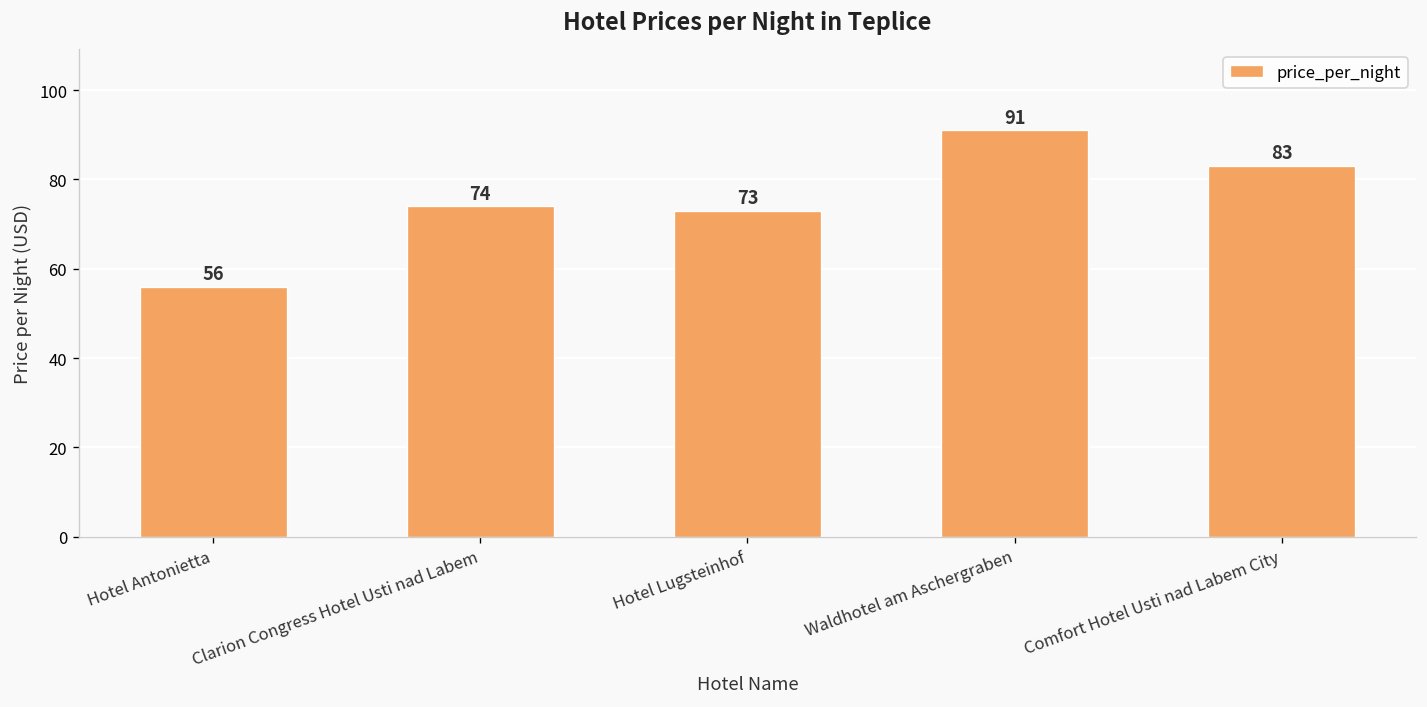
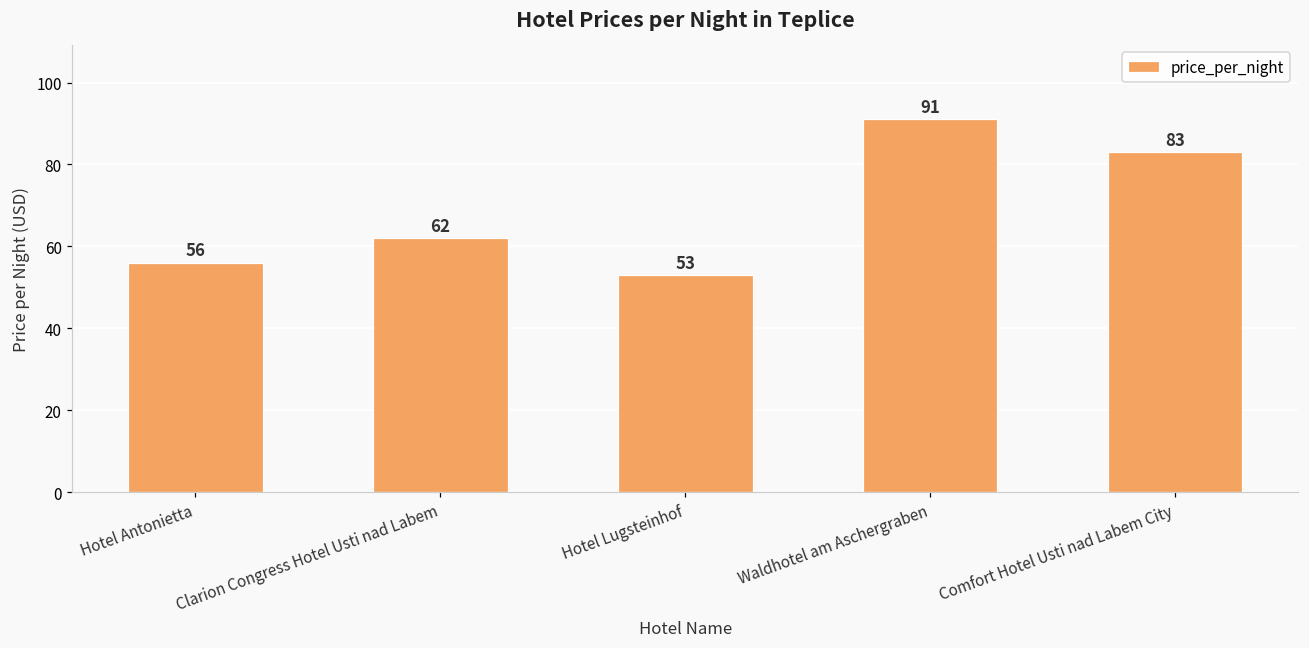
Clarion Congress Hotel Usti nad Labem: 74 -> 62
Hotel Lugsteinhof: 73 -> 53
